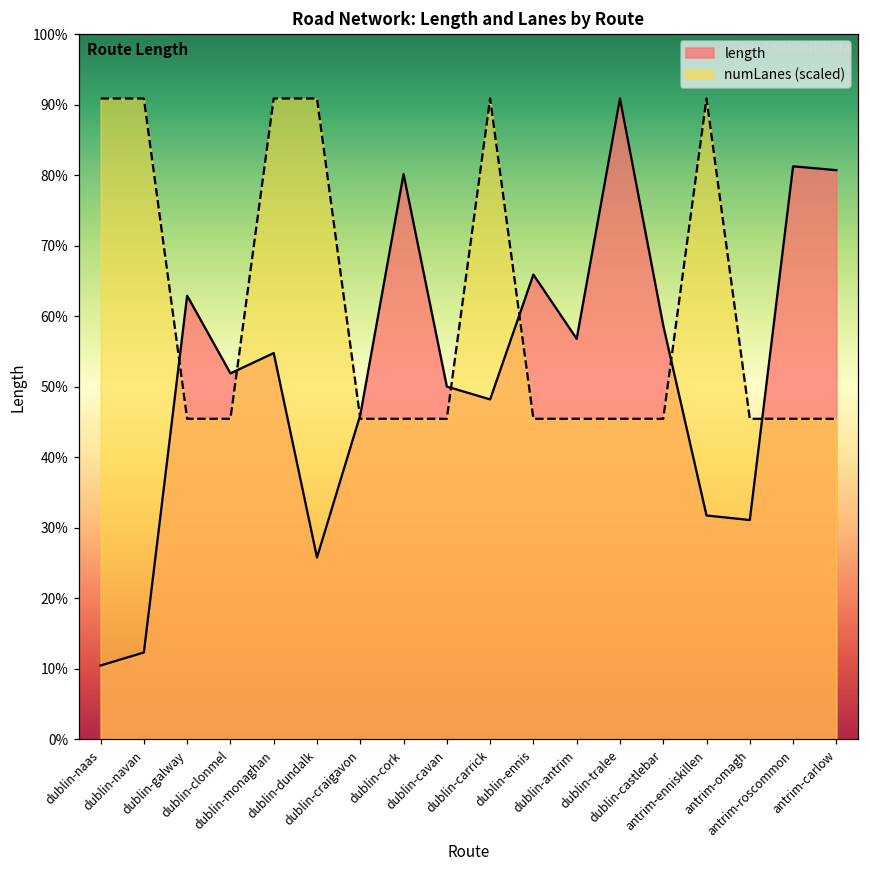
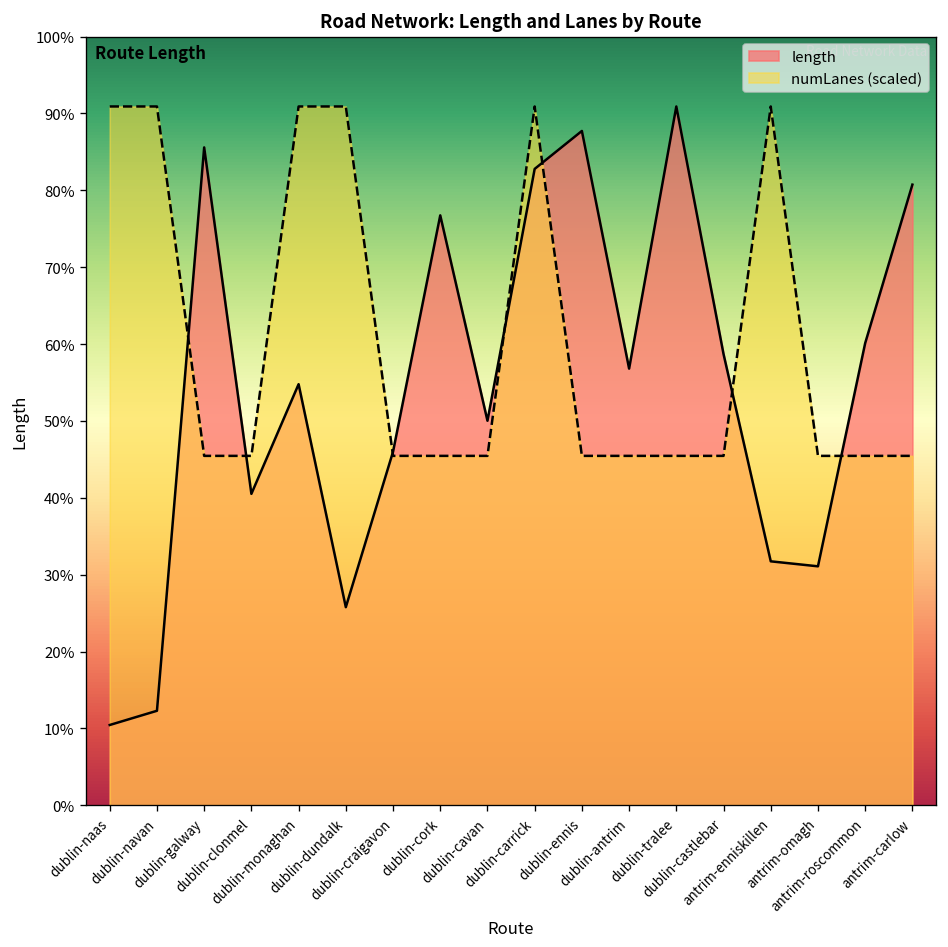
length, dublin-galway: 63% -> 86%
length, dublin-clonmel: 52% -> 41%
length, dublin-cork: 80% -> 77%
length, dublin-carrick: 48% -> 83%
length, dublin-ennis: 66% -> 88%
length, antrim-roscommon: 81% -> 60%
